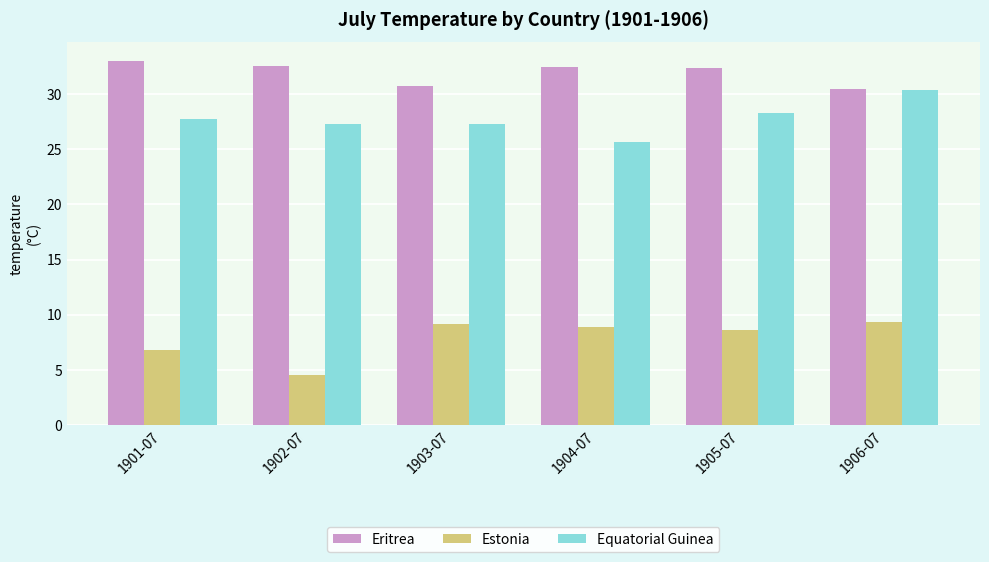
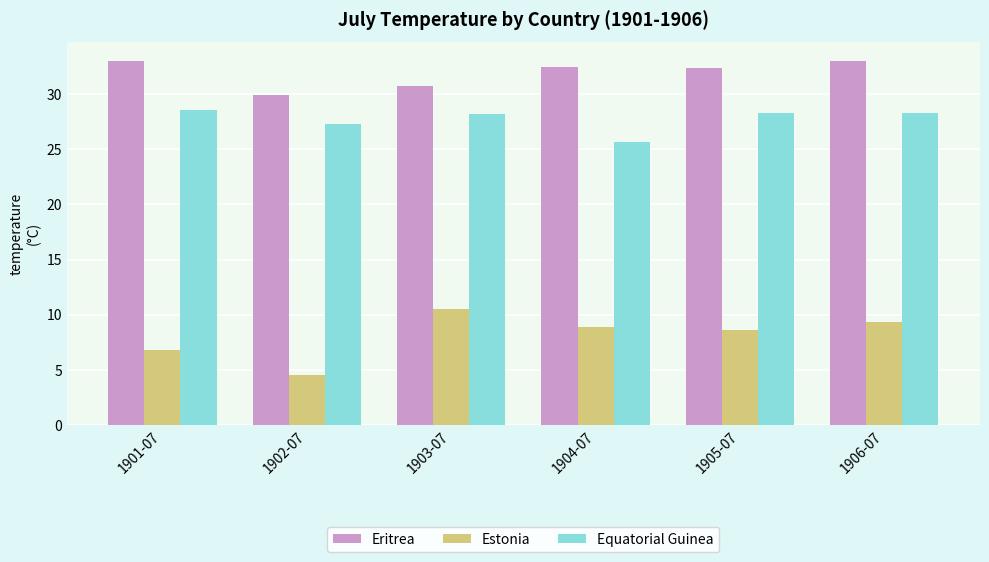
Equatorial Guinea, 1901-07: 27.8 -> 28.6
Eritrea, 1902-07: 32.5 -> 29.9
Estonia, 1903-07: 9.2 -> 10.5
Equatorial Guinea, 1903-07: 27.3 -> 28.2
Eritrea, 1906-07: 30.5 -> 33.0
Equatorial Guinea, 1906-07: 30.4 -> 28.3
